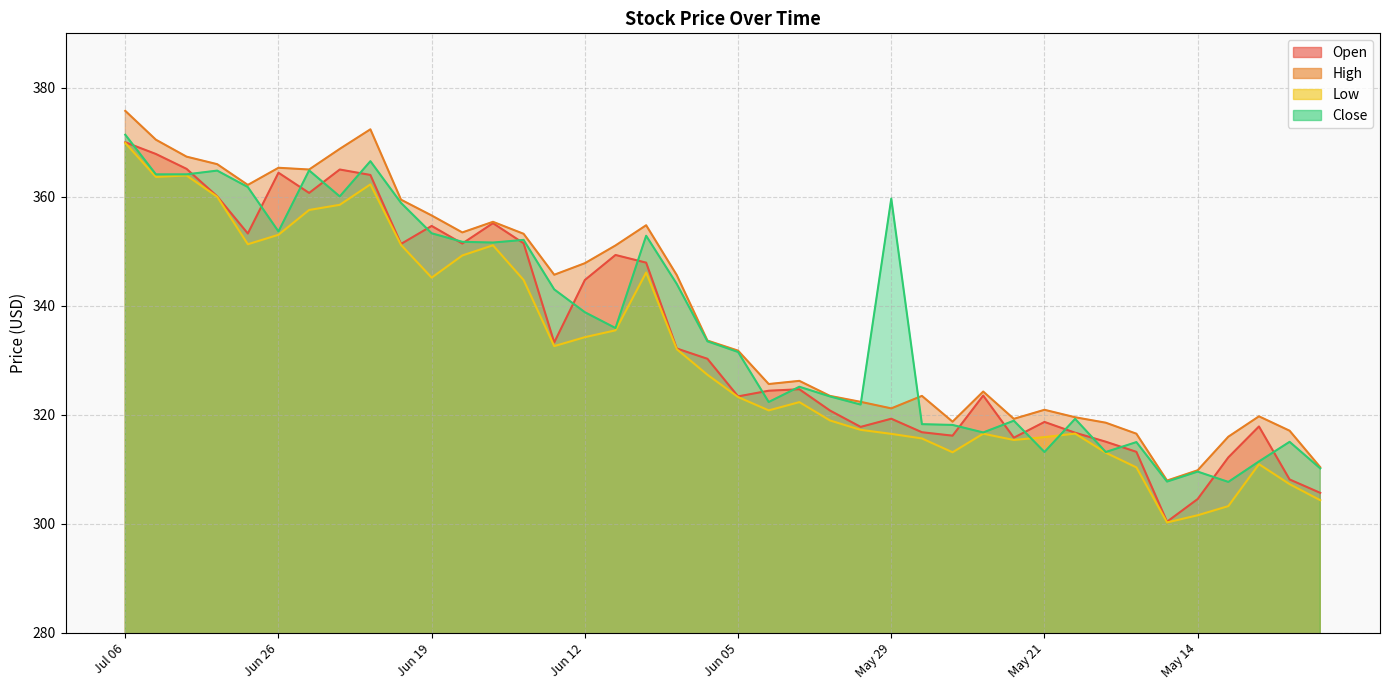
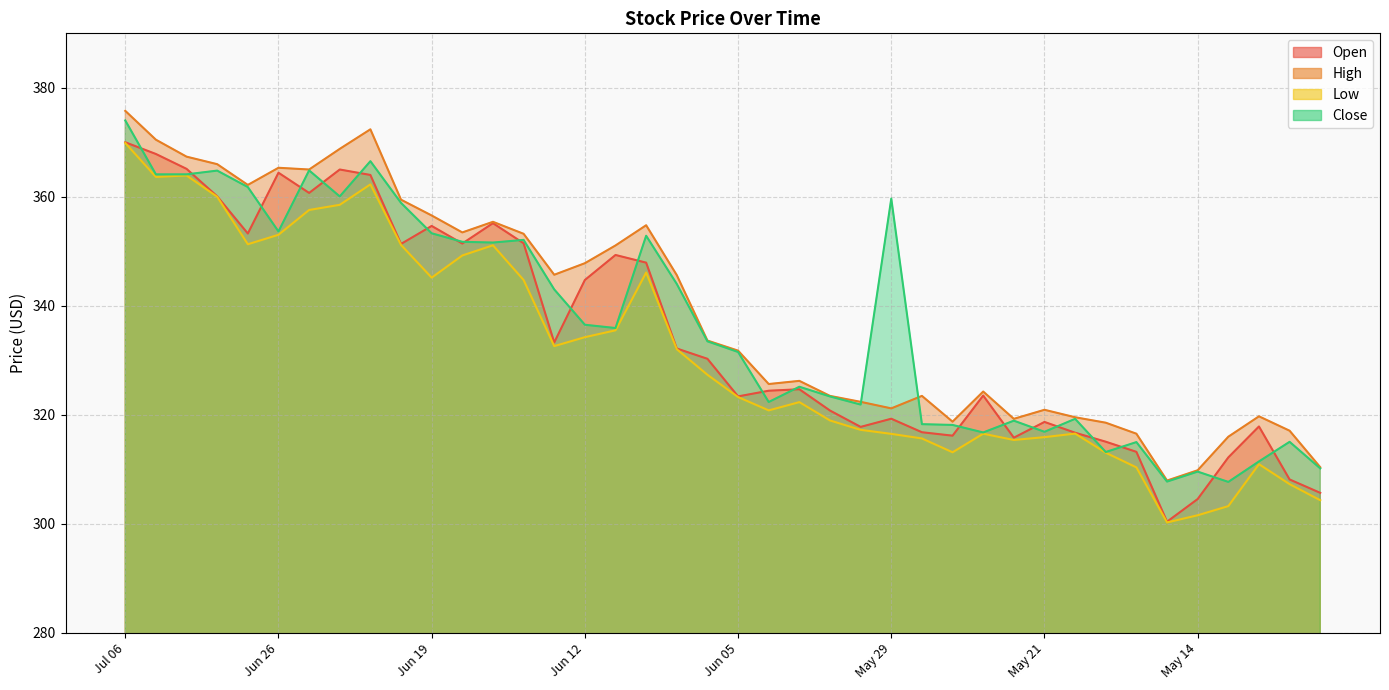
Close, Jul 06: 371 -> 374
Close, Jun 12: 339 -> 337
Close, May 21: 313 -> 317
